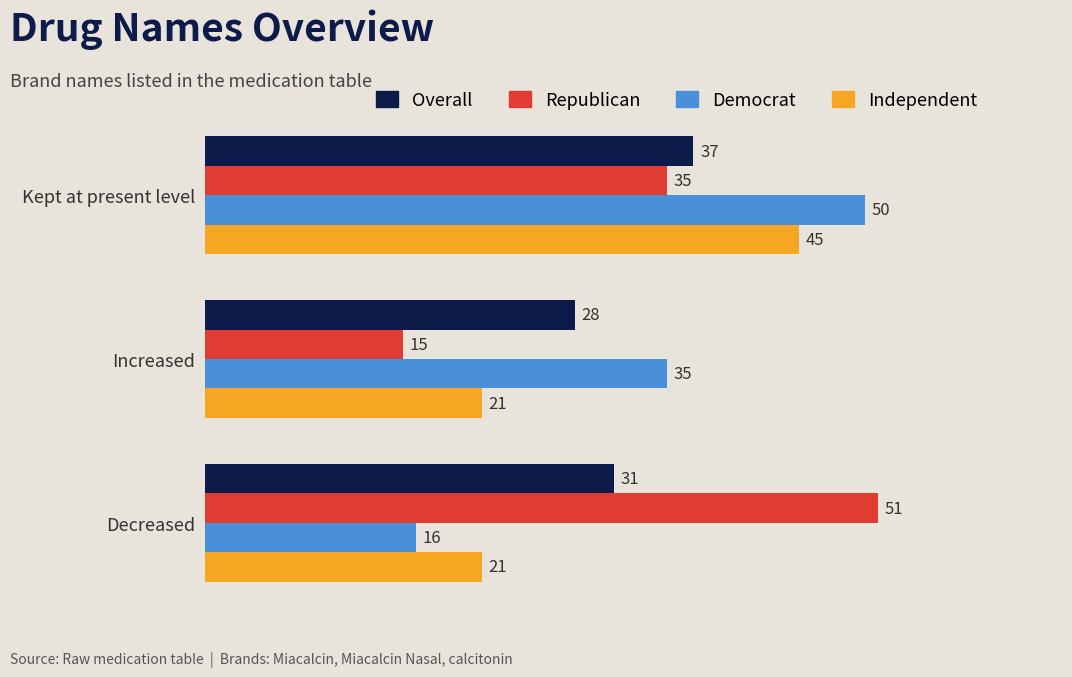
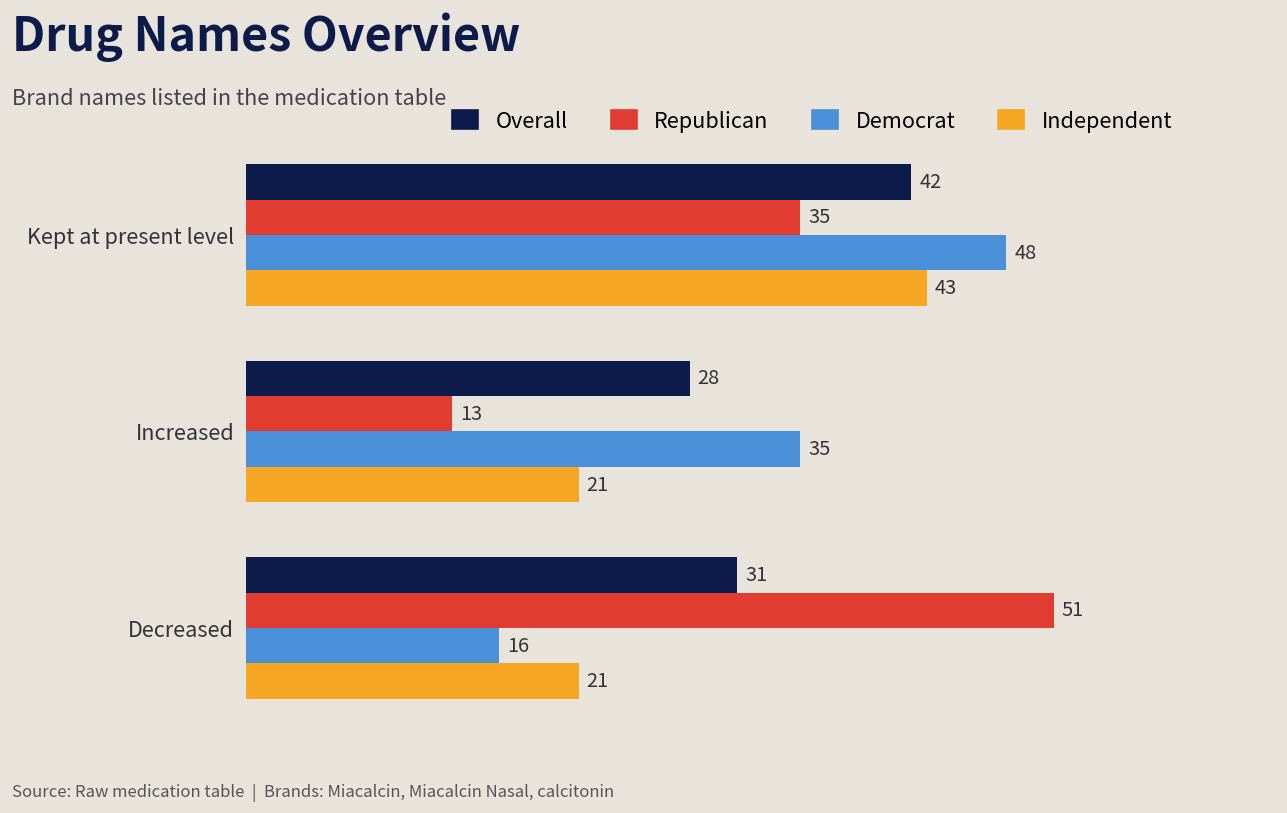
Overall, Kept at present level: 37 -> 42
Democrat, Kept at present level: 50 -> 48
Independent, Kept at present level: 45 -> 43
Republican, Increased: 15 -> 13
